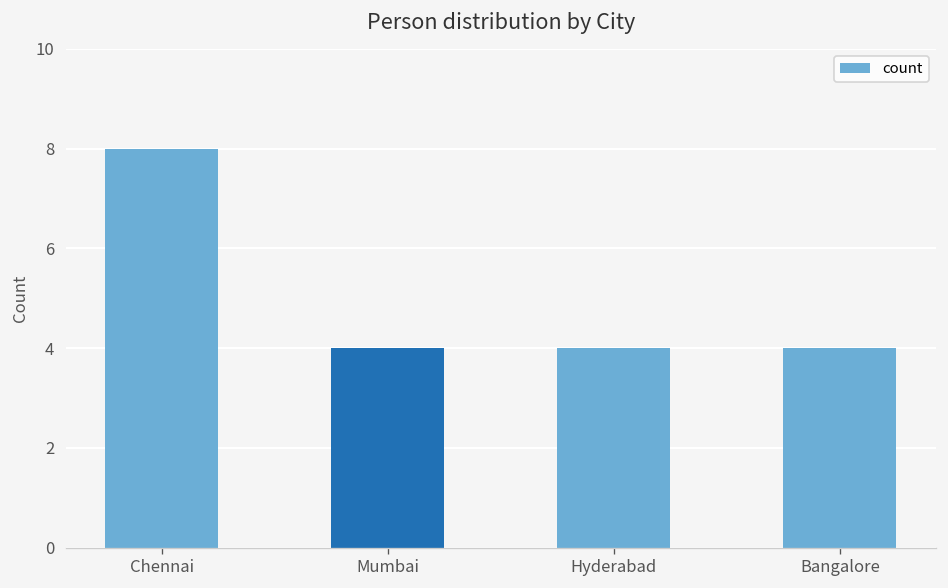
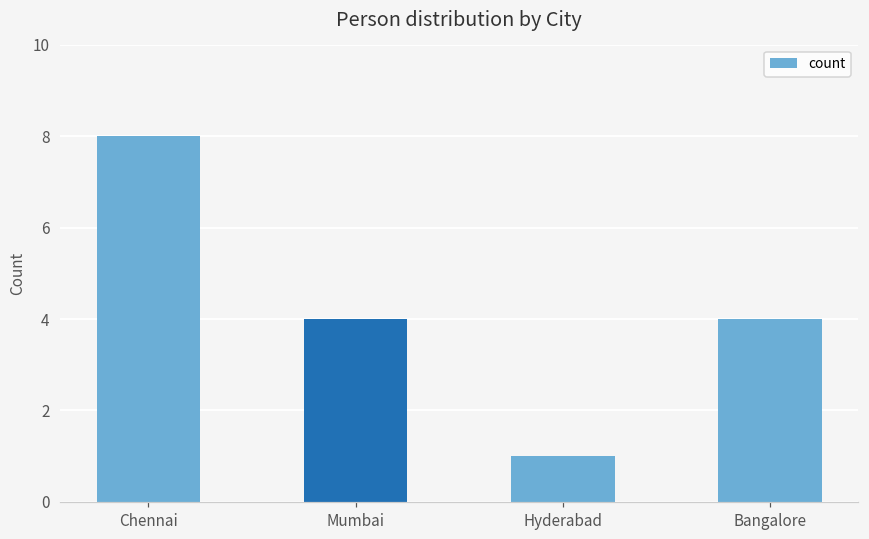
Hyderabad: 4 -> 1
